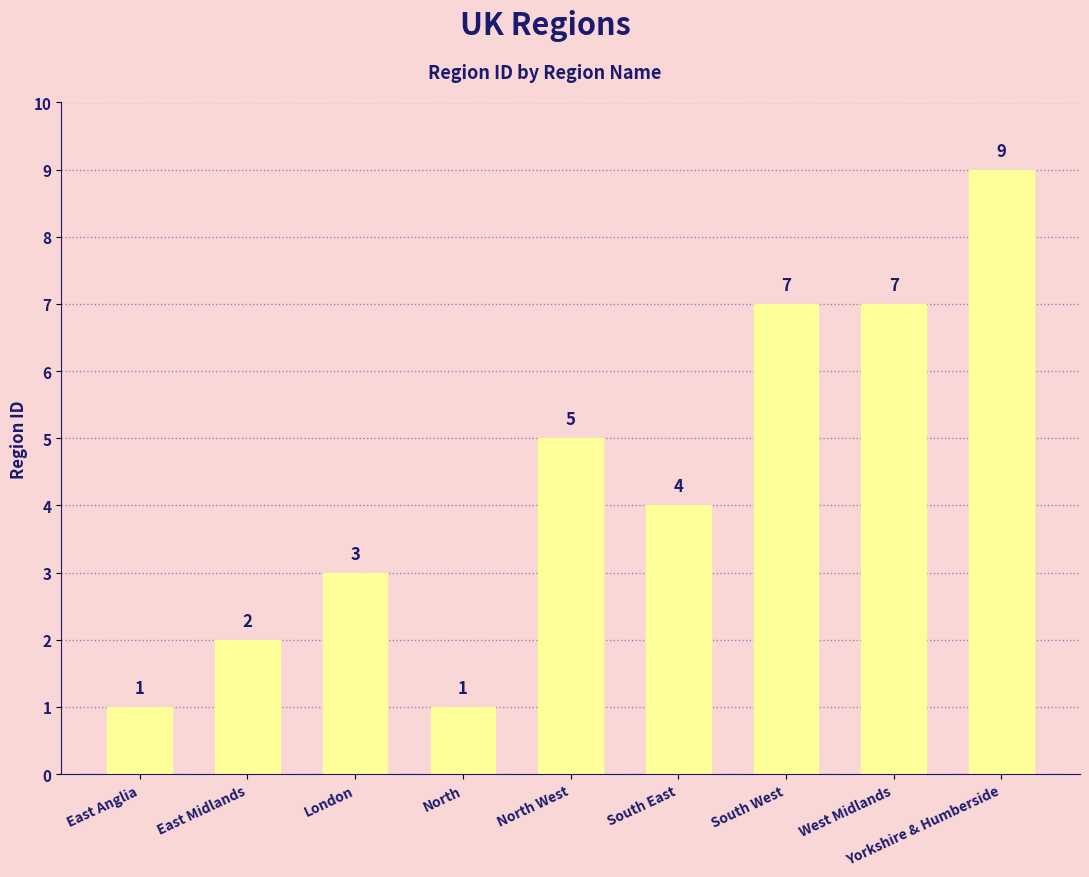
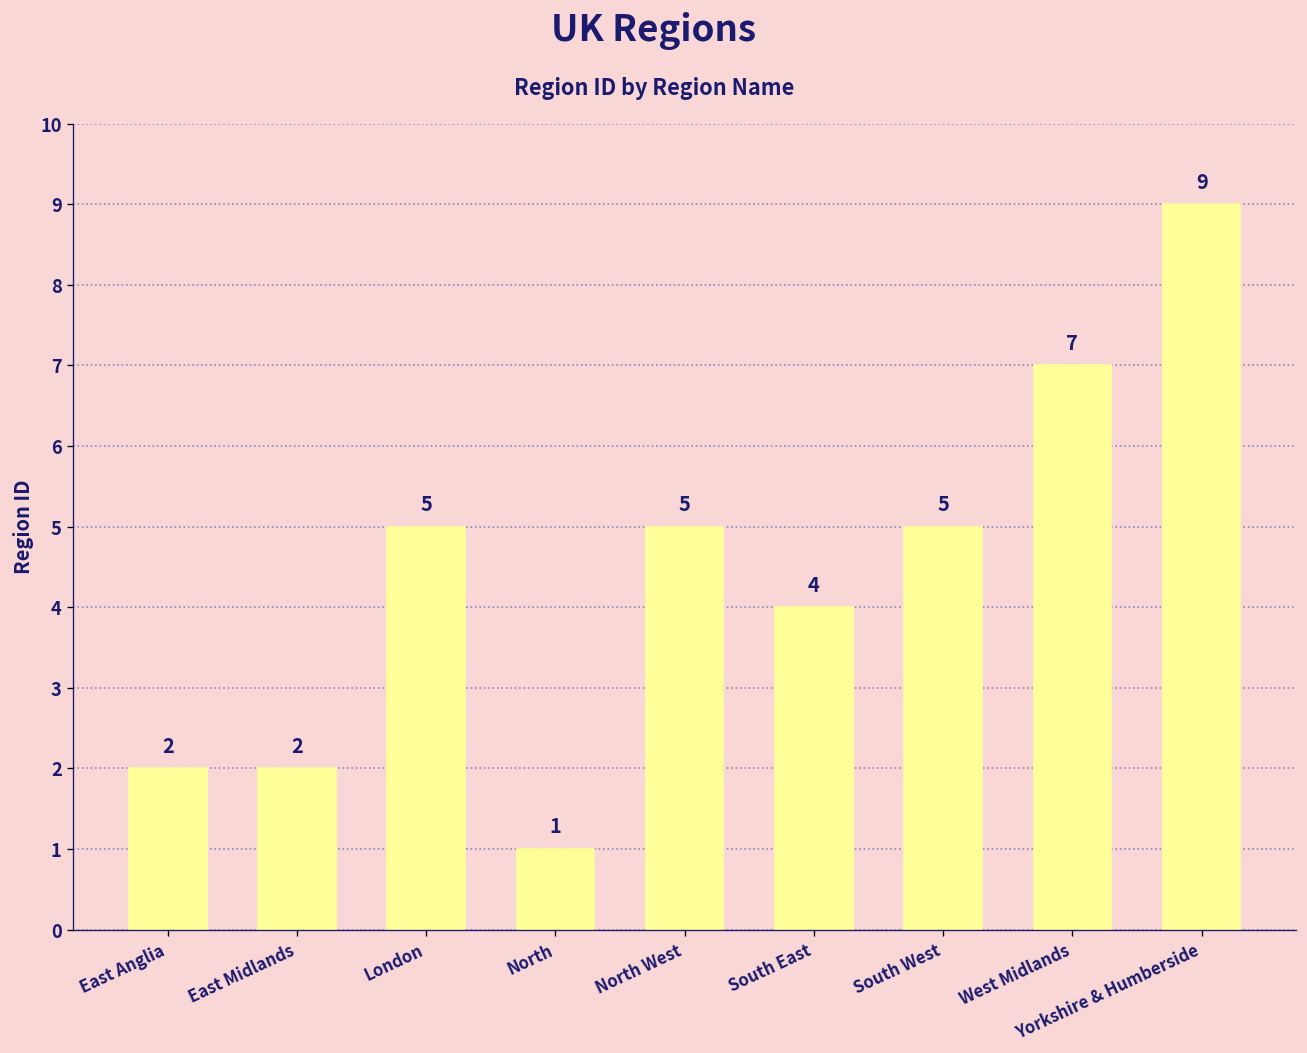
East Anglia: 1 -> 2
London: 3 -> 5
South West: 7 -> 5
